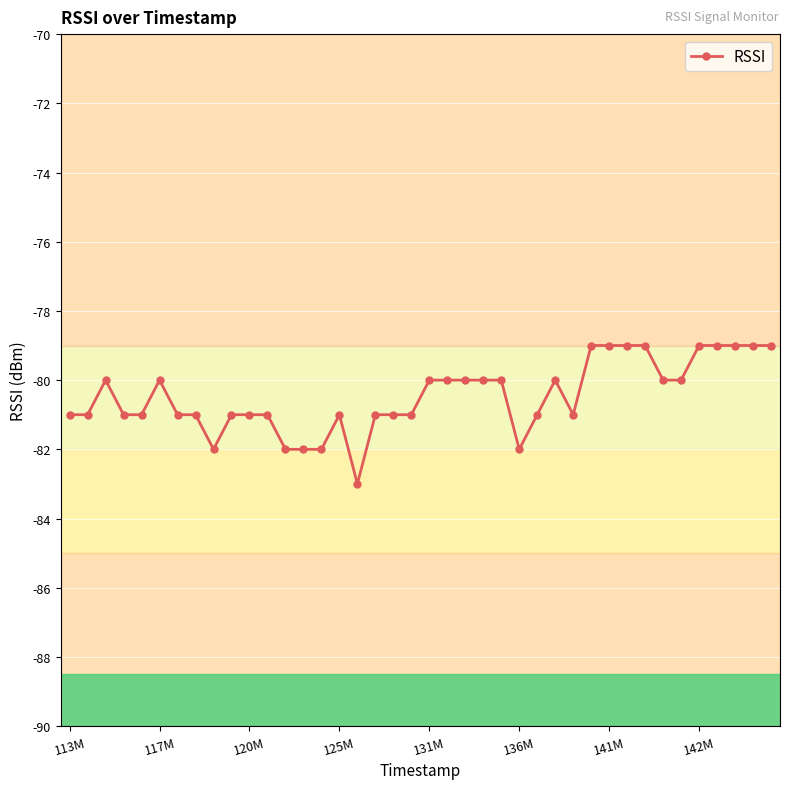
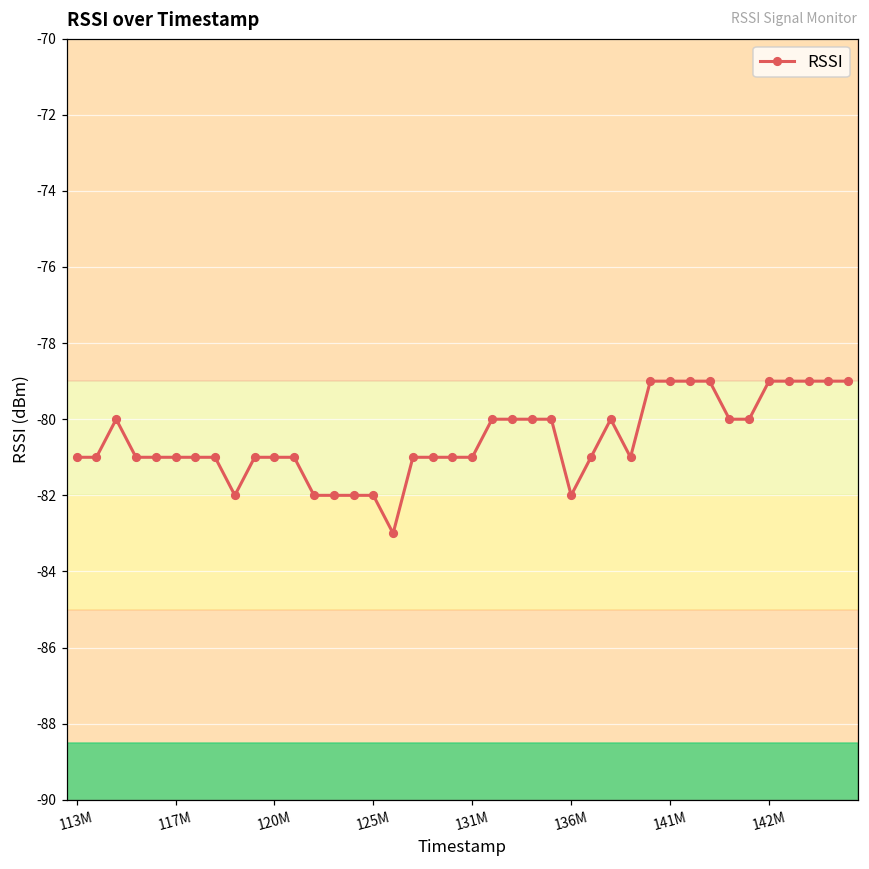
117M: -80 -> -81
125M: -81 -> -82
131M: -80 -> -81
